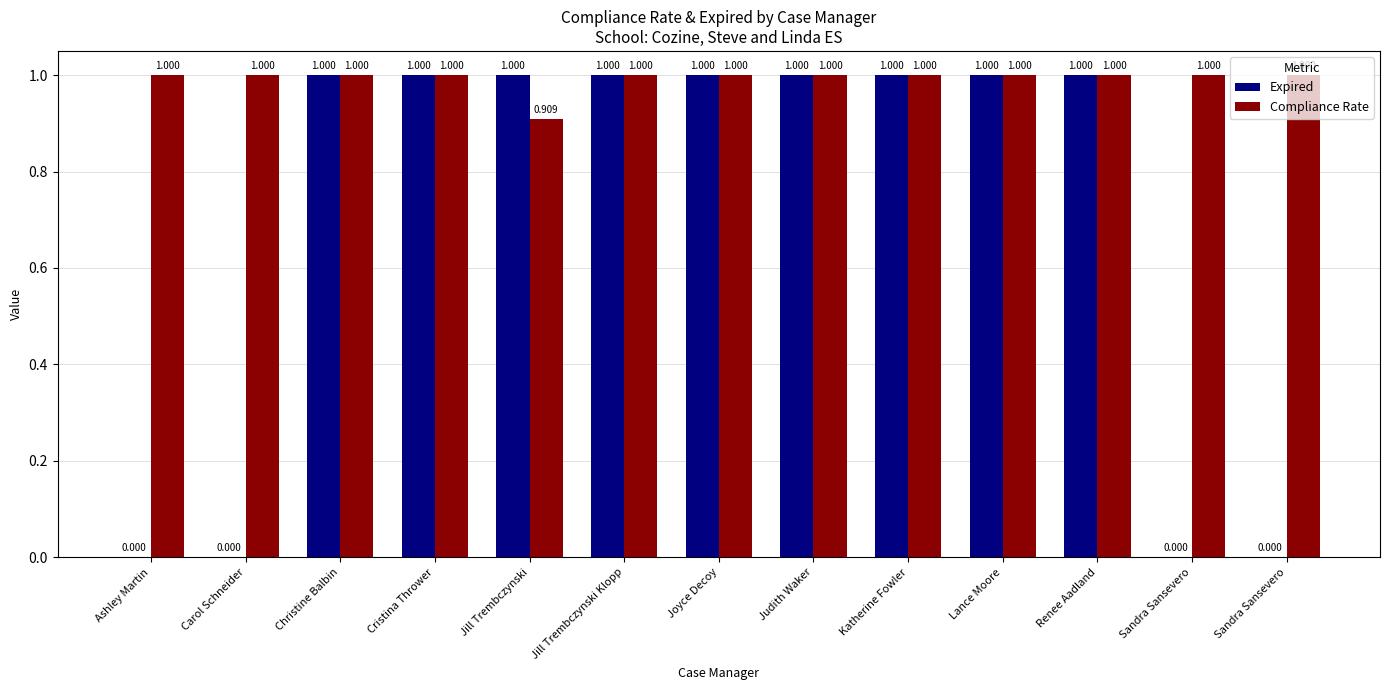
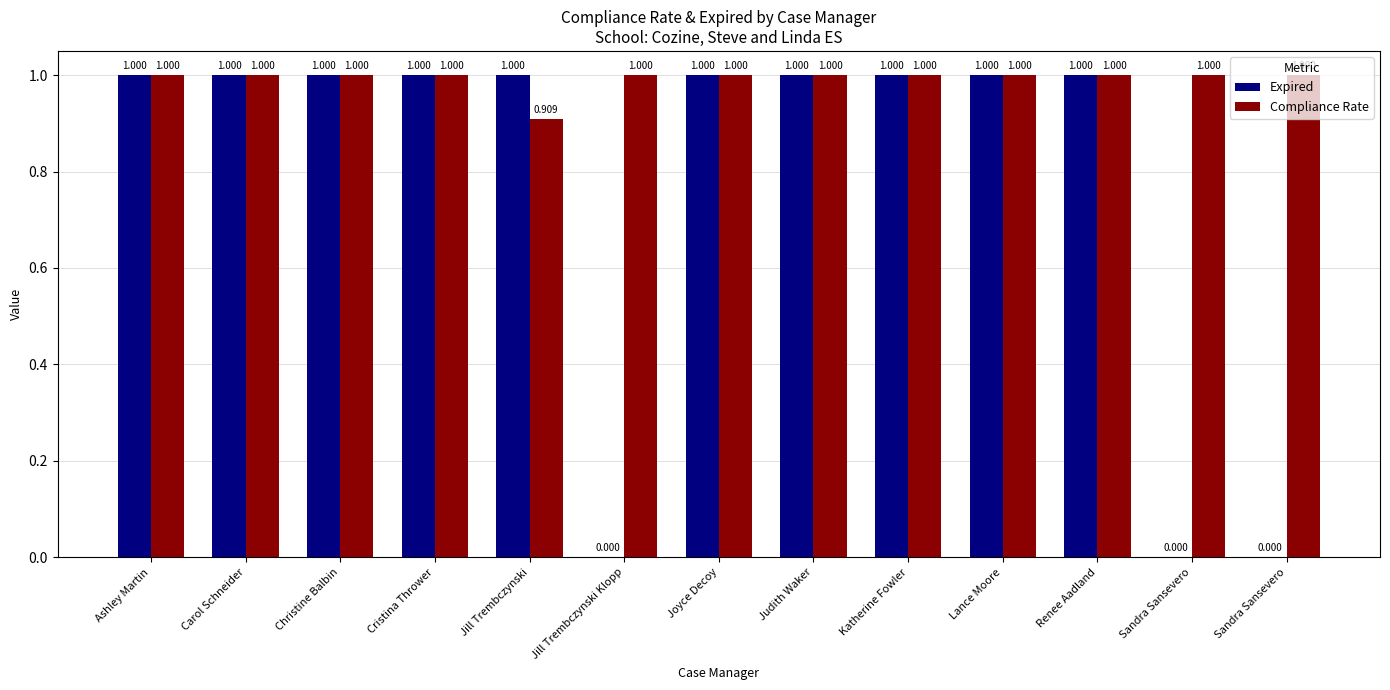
Expired, Ashley Martin: 0.000 -> 1.000
Expired, Carol Schneider: 0.000 -> 1.000
Expired, Jill Trembczynski Klopp: 1.000 -> 0.000
